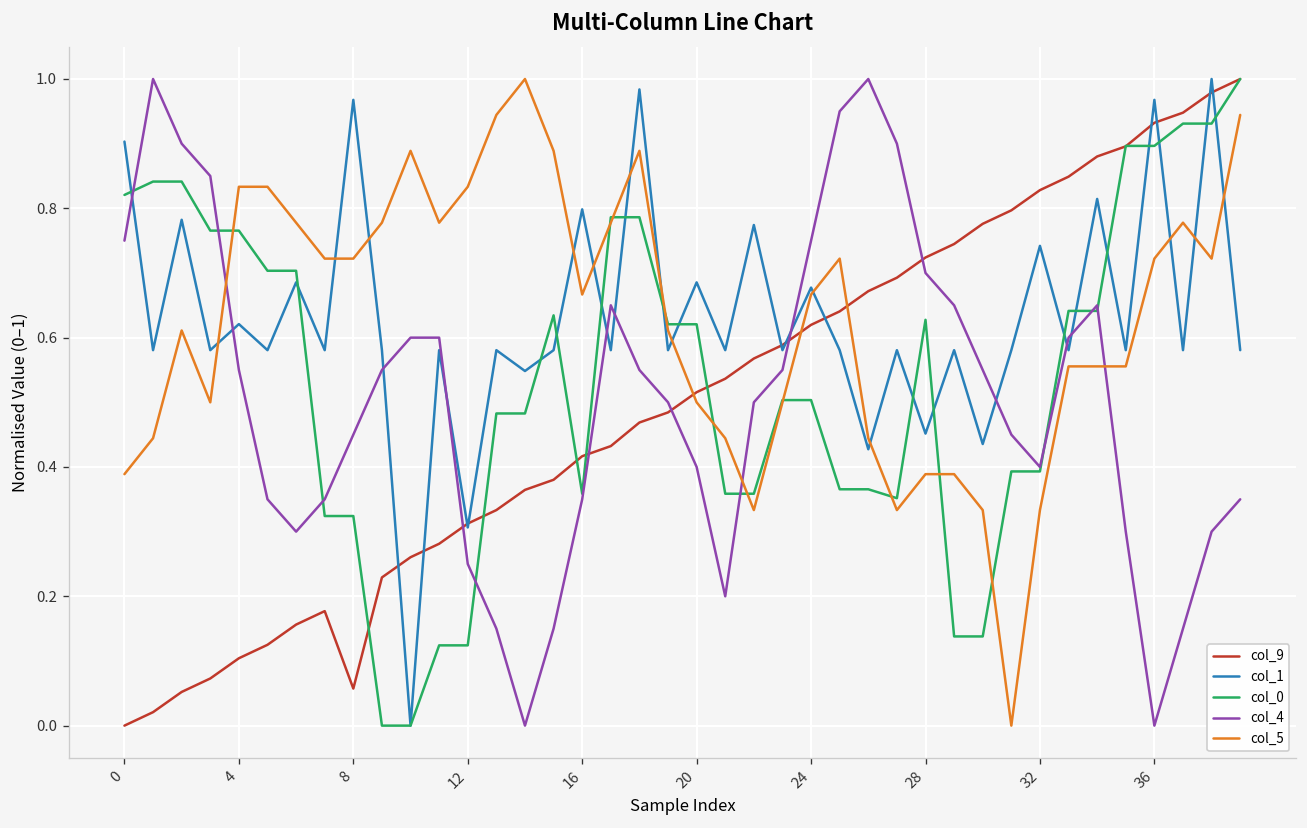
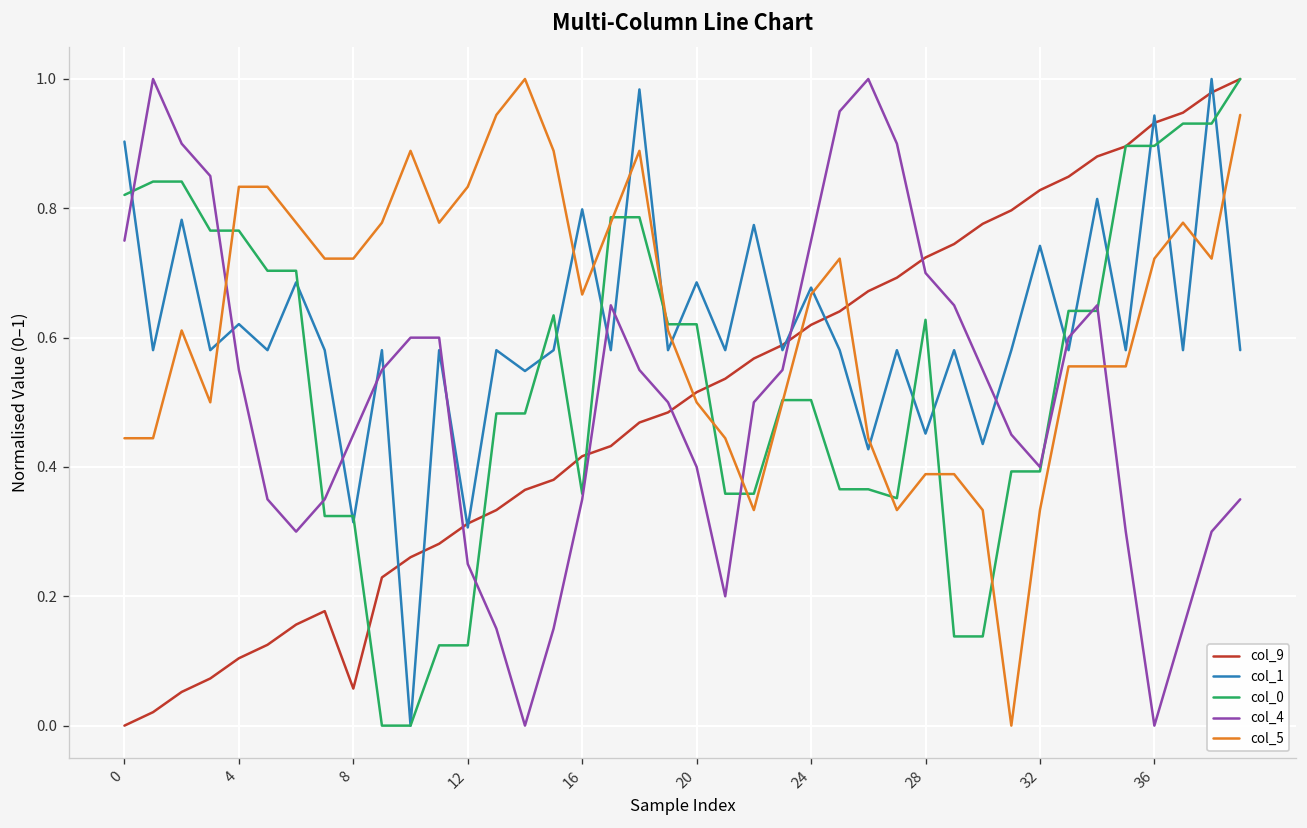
col_5, 0: 0.39 -> 0.44
col_1, 8: 0.97 -> 0.31
col_1, 36: 0.97 -> 0.94
